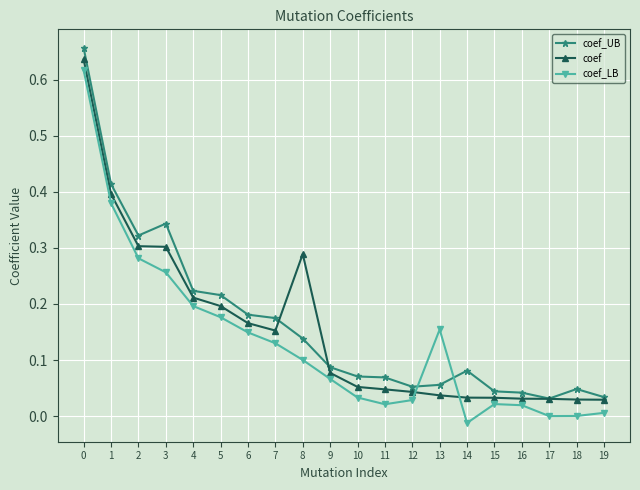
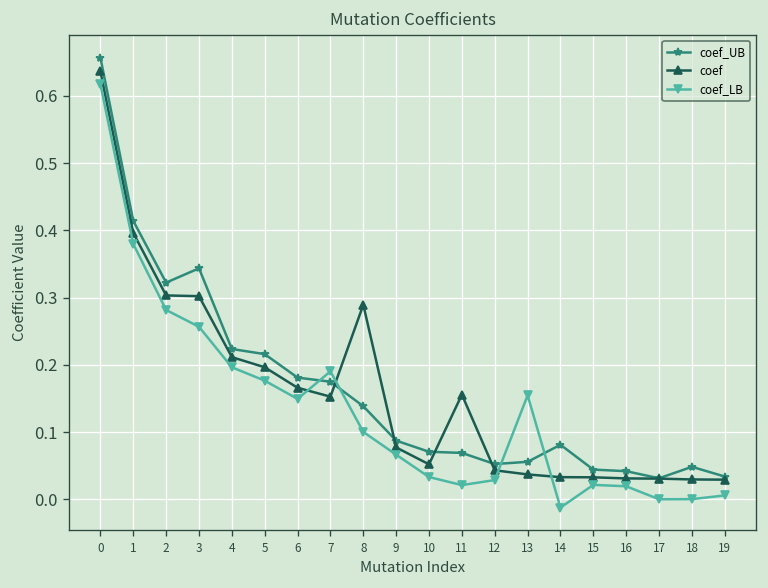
coef_LB, 7: 0.13 -> 0.19
coef, 11: 0.05 -> 0.16
